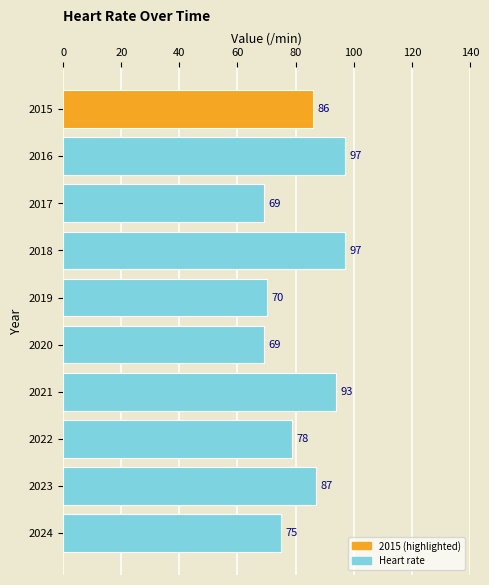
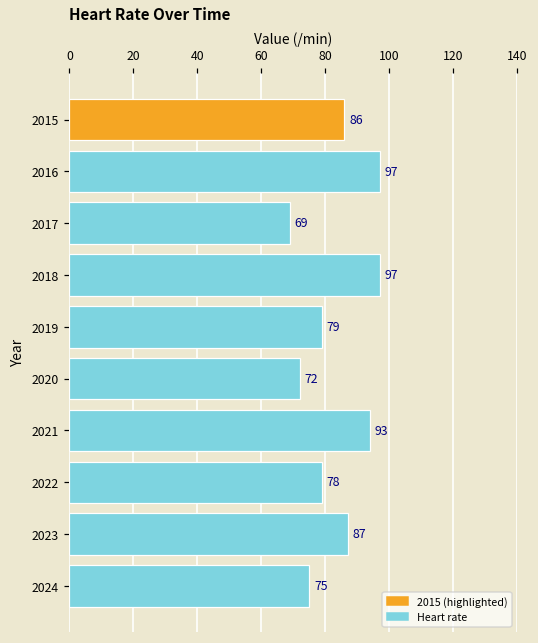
2019: 70 -> 79
2020: 69 -> 72
